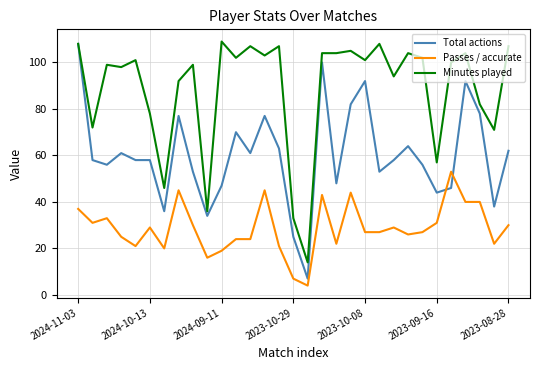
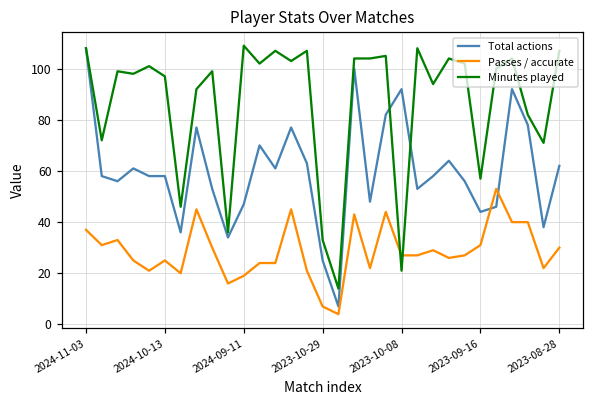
Passes / accurate, 2024-10-13: 29 -> 25
Minutes played, 2024-10-13: 78 -> 97
Minutes played, 2023-10-08: 101 -> 21
